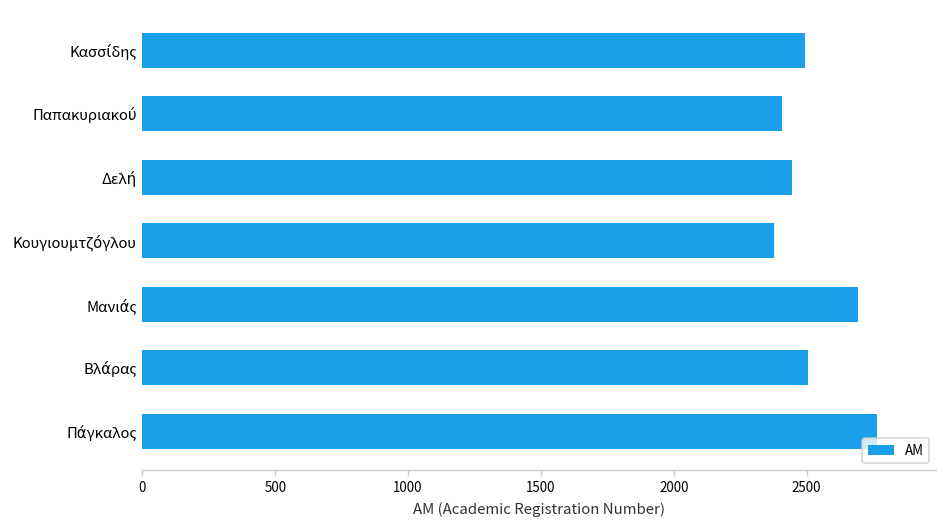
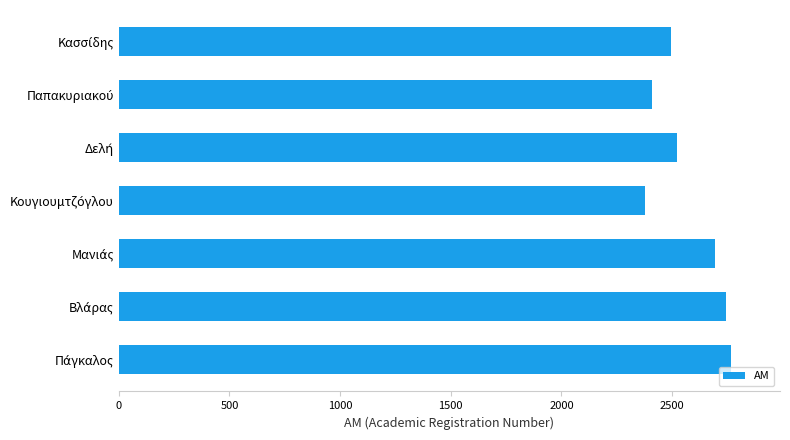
Δελή: 2440 -> 2520
Βλάρας: 2510 -> 2740
